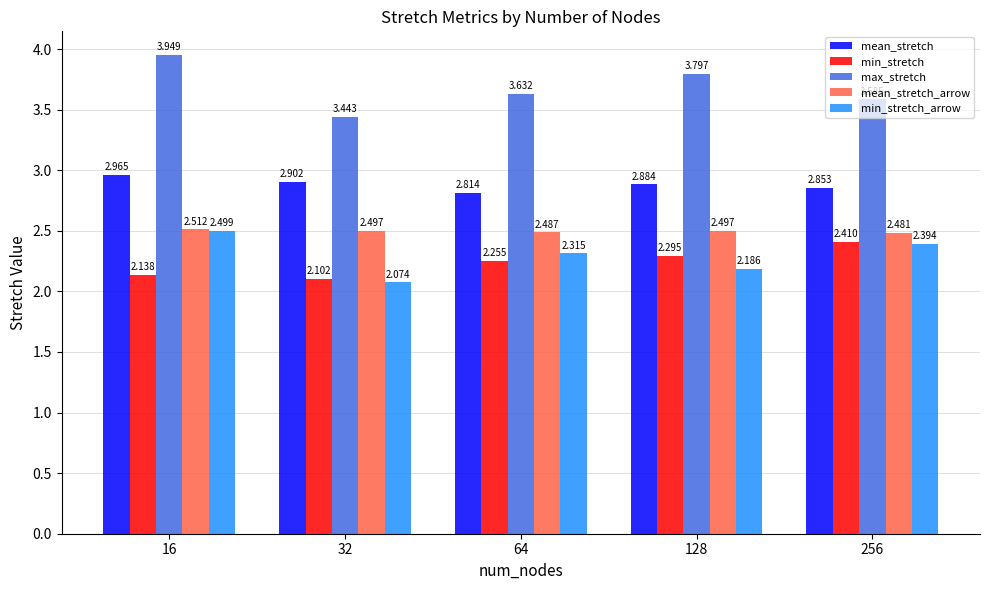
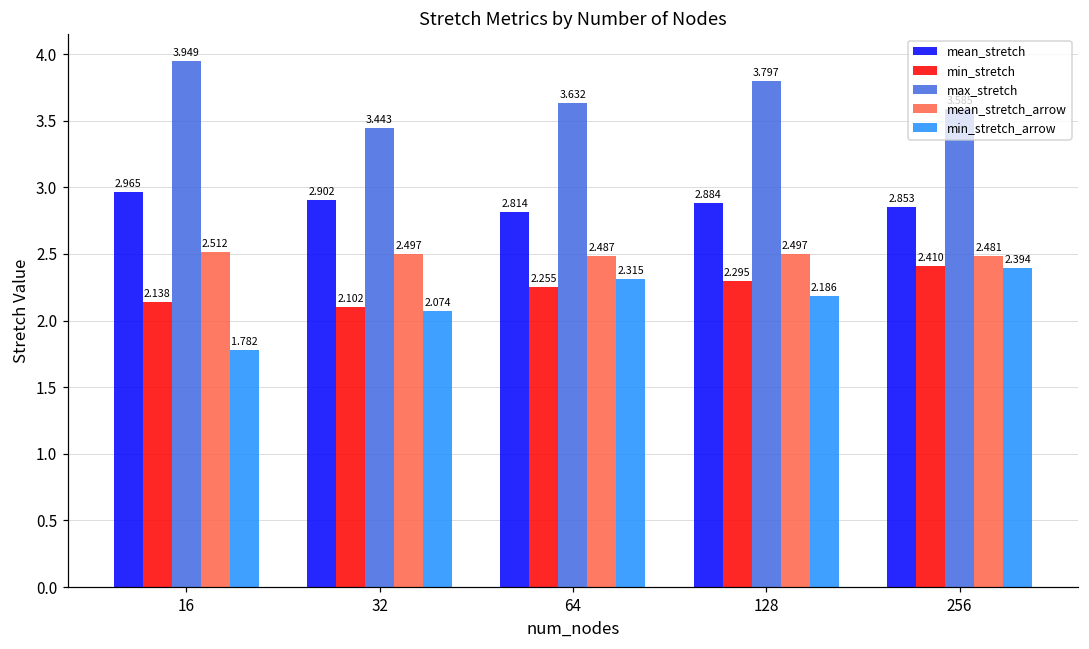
min_stretch_arrow, 16: 2.499 -> 1.782
